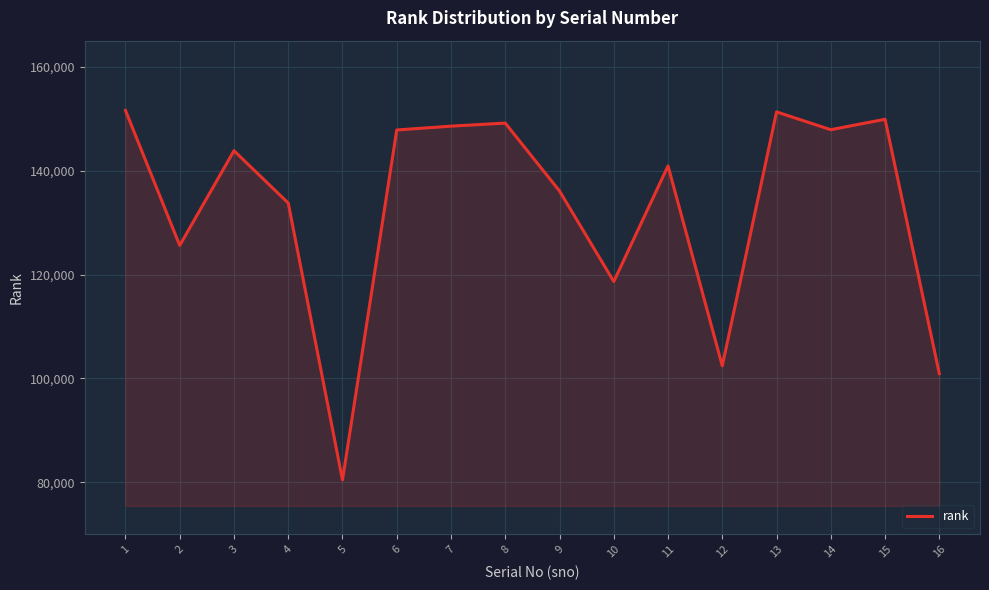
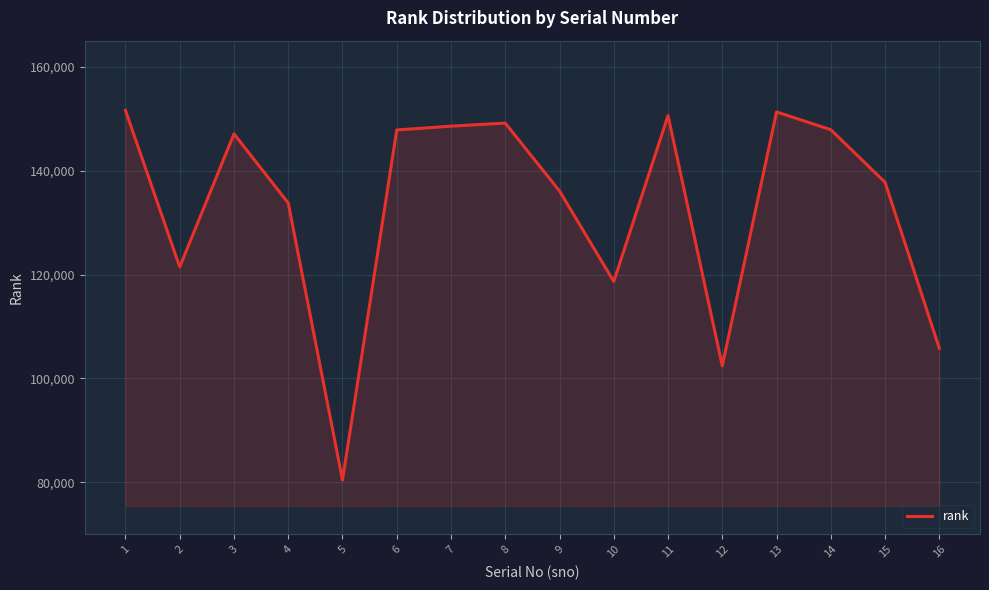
2: 126,000 -> 121,000
3: 144,000 -> 147,000
11: 141,000 -> 151,000
15: 150,000 -> 138,000
16: 101,000 -> 106,000
